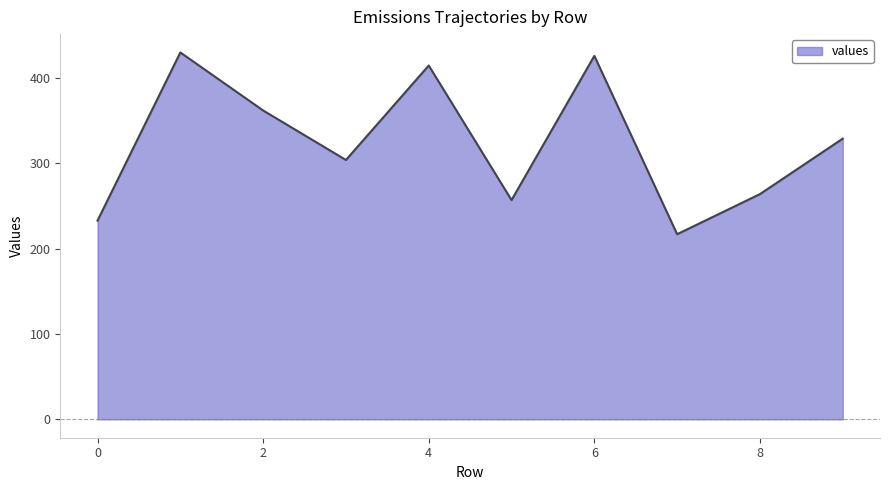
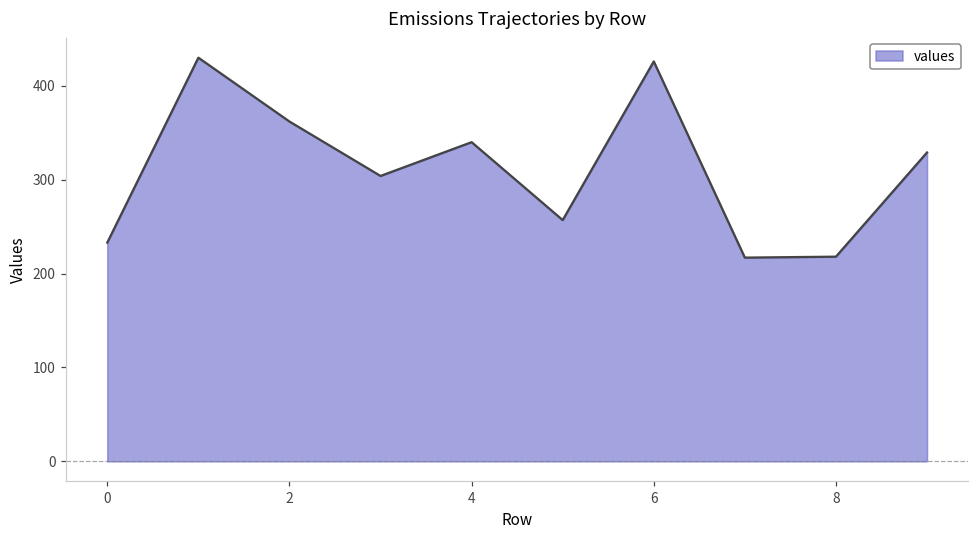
4: 410 -> 340
8: 260 -> 220
